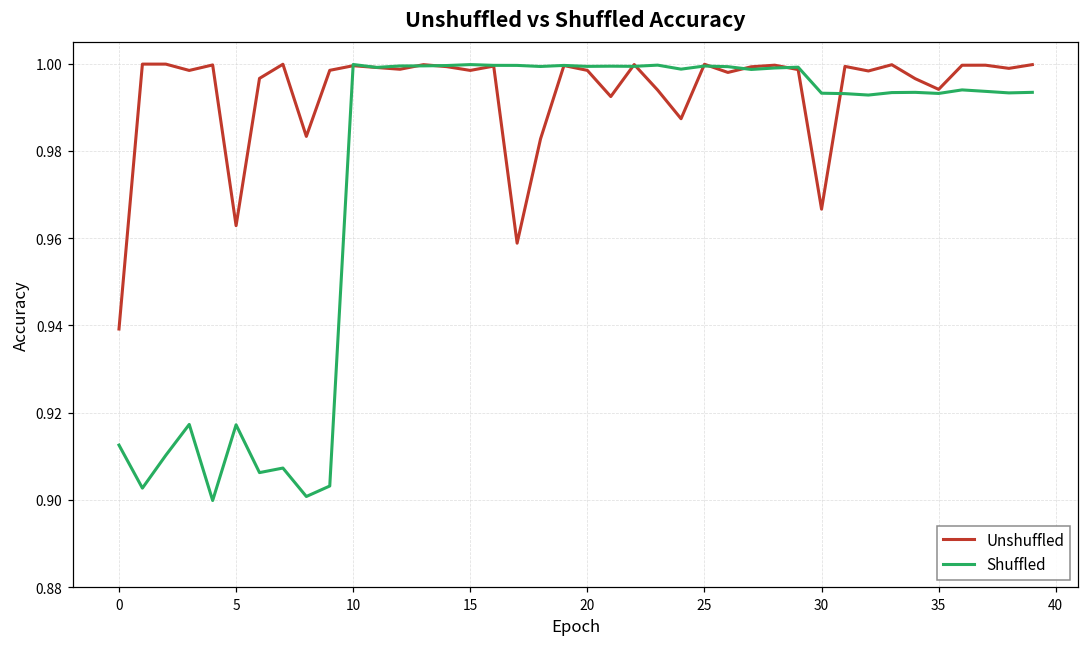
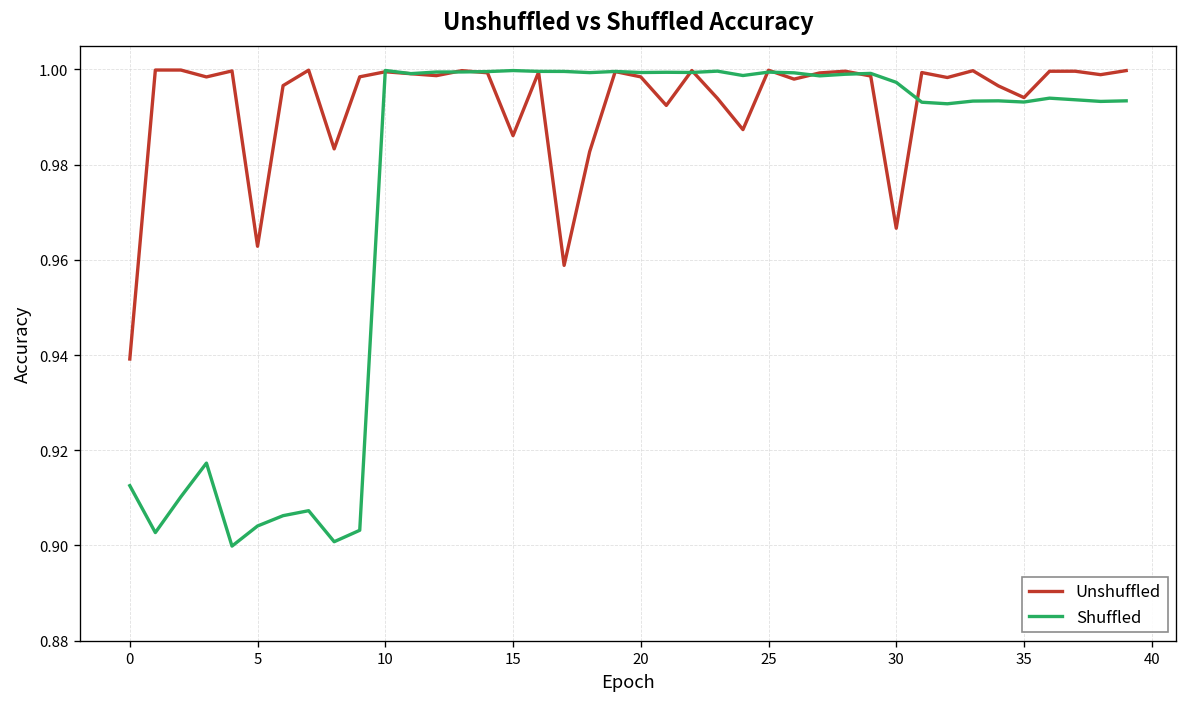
Shuffled, 5: 0.917 -> 0.904
Unshuffled, 15: 0.998 -> 0.986
Shuffled, 30: 0.993 -> 0.997
